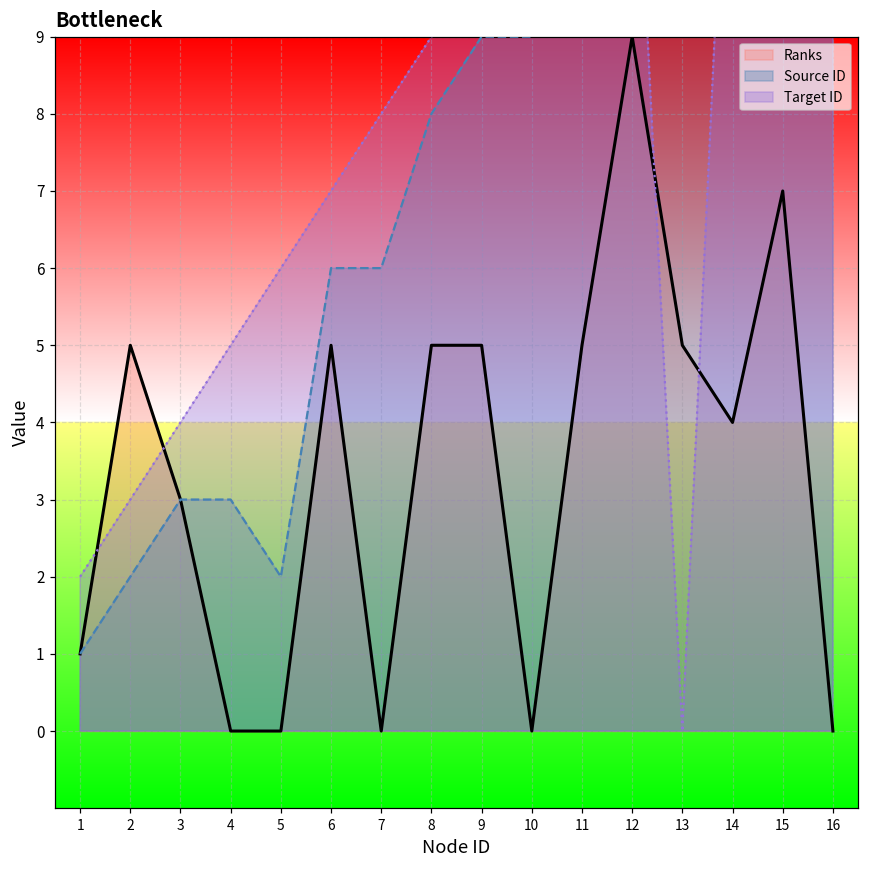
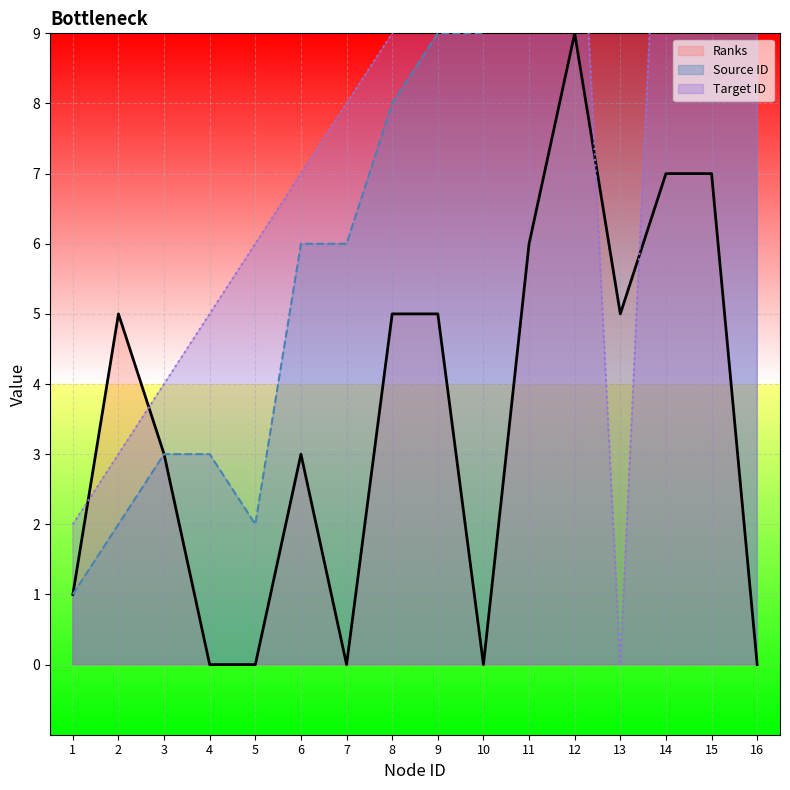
Ranks, 6: 5 -> 3
Ranks, 11: 5 -> 6
Ranks, 14: 4 -> 7
